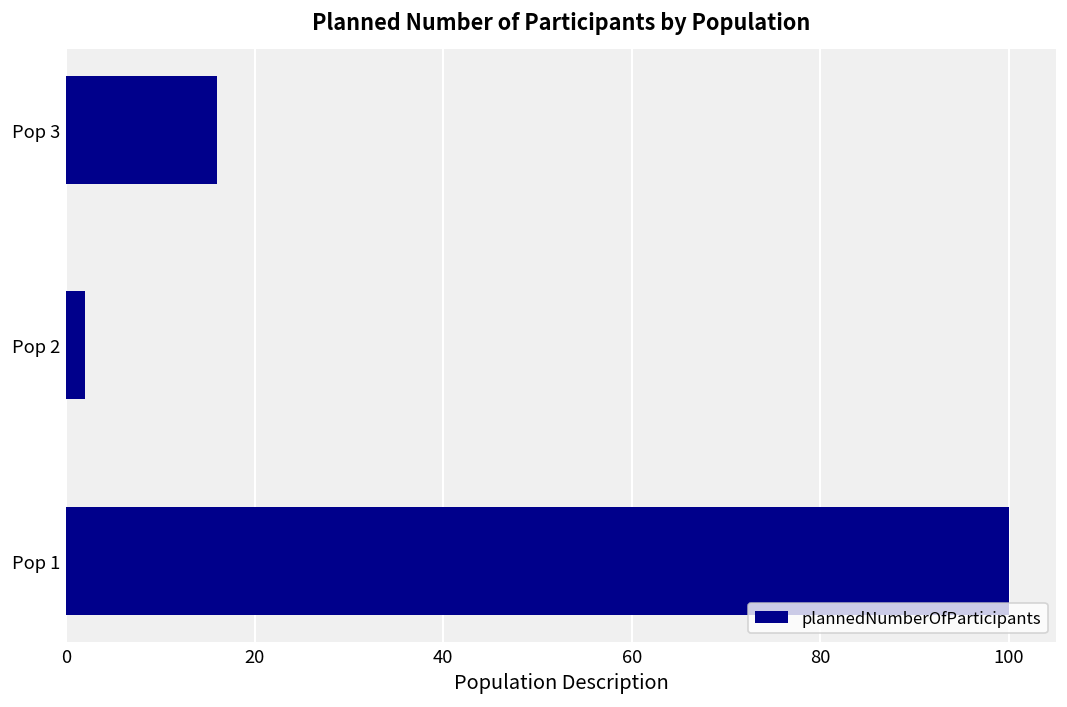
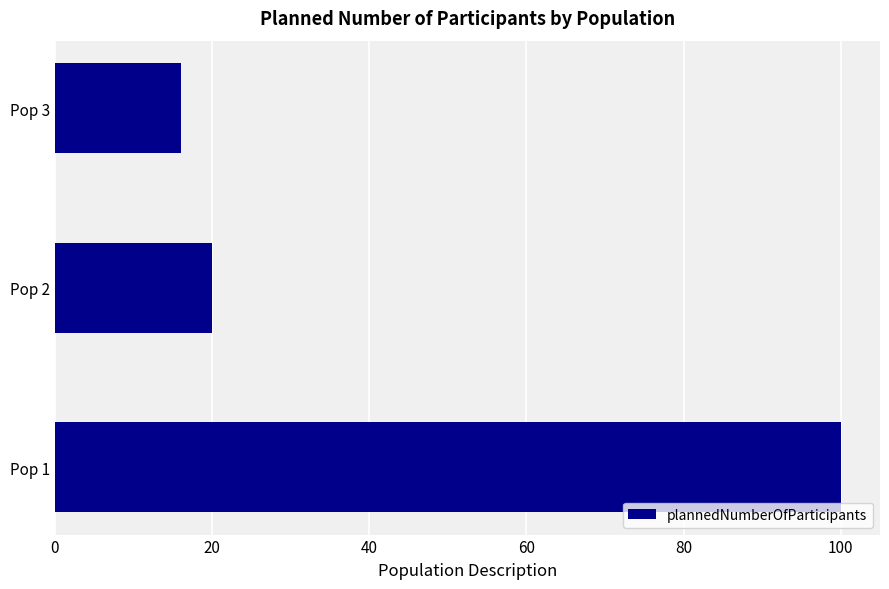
Pop 2: 2 -> 20
